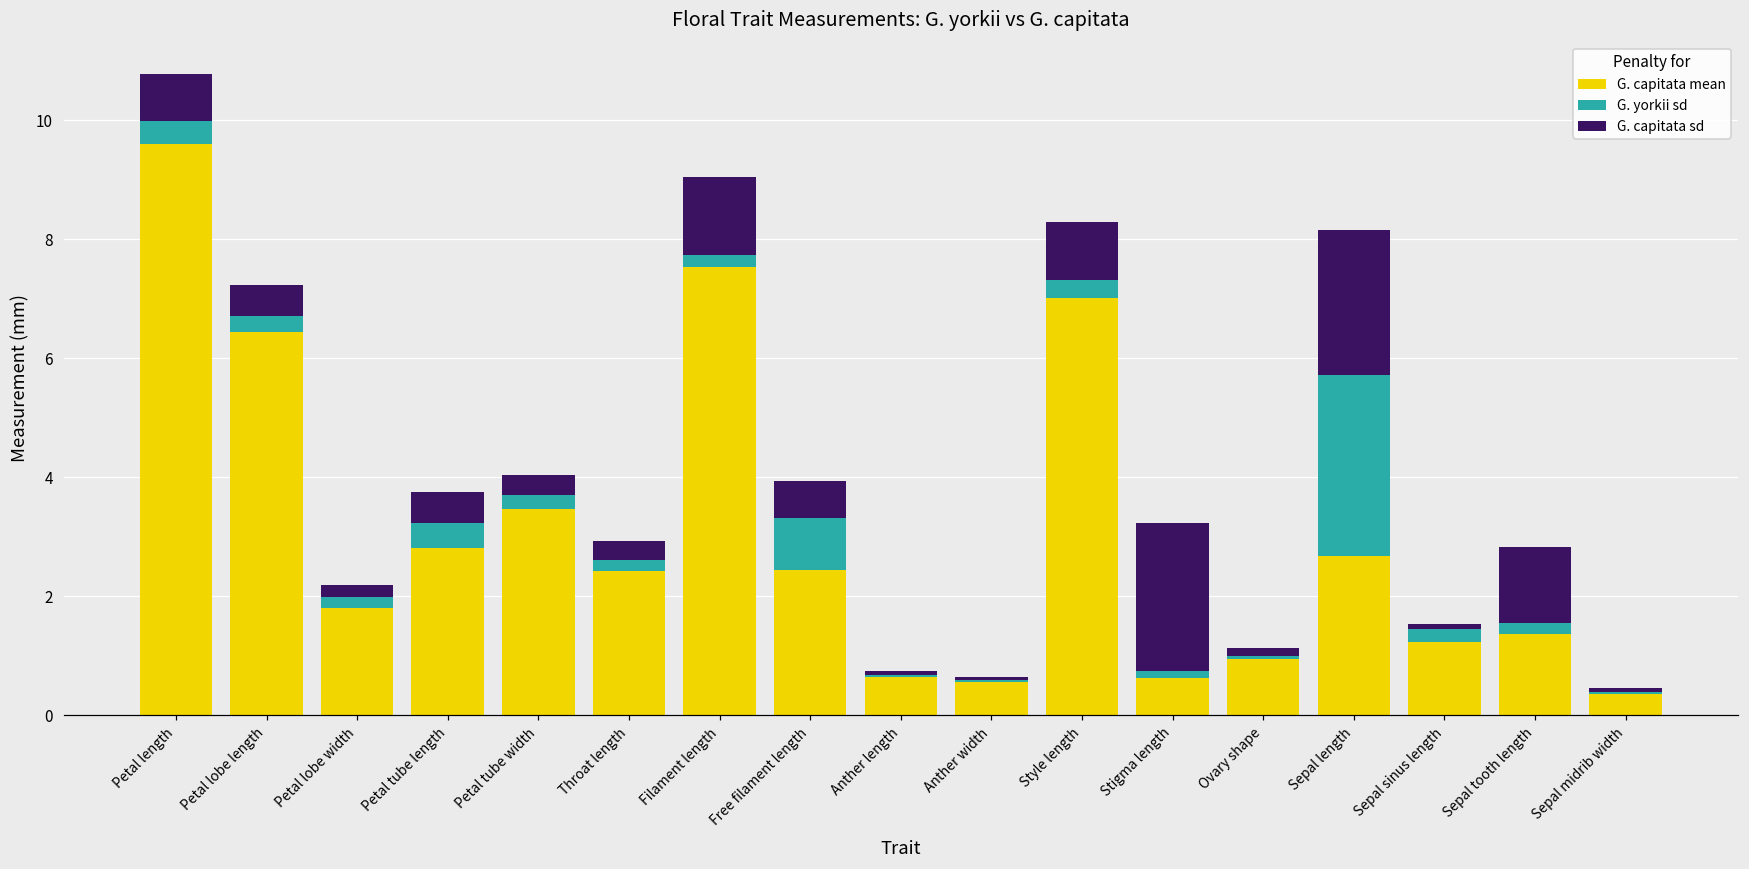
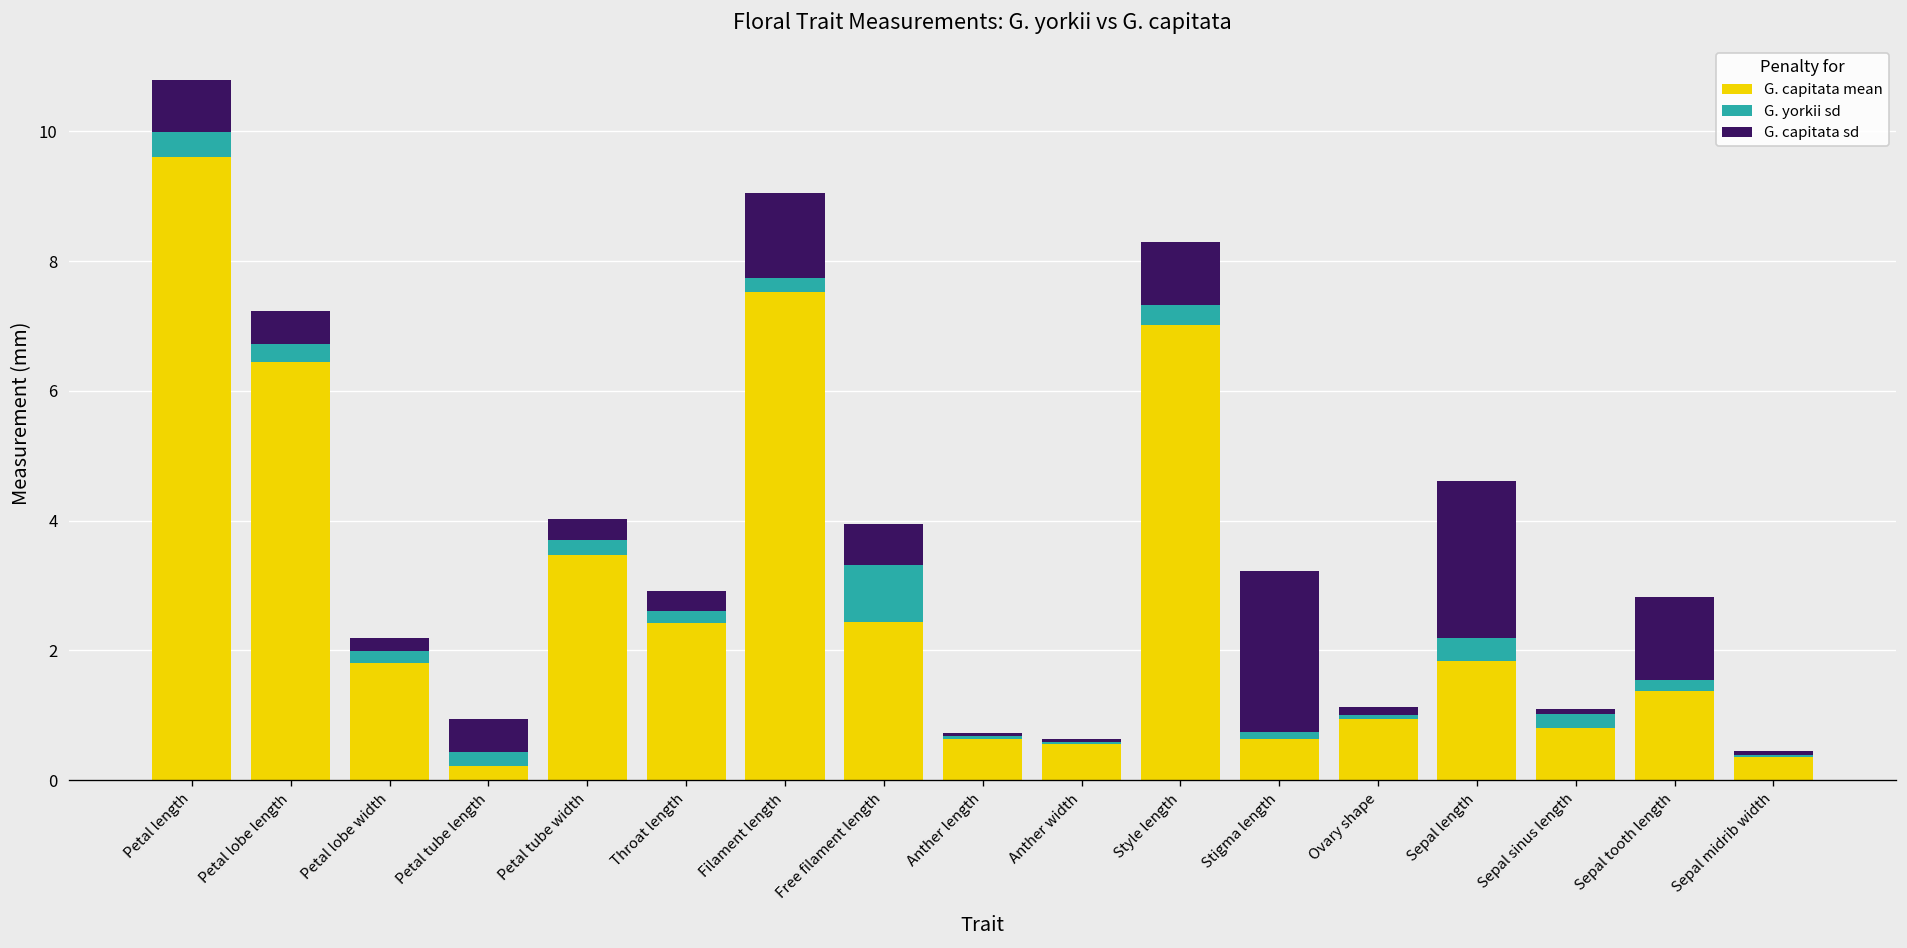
G. capitata mean, Petal tube length: 2.8 -> 0.2
G. yorkii sd, Petal tube length: 0.4 -> 0.2
G. capitata mean, Sepal length: 2.7 -> 1.8
G. yorkii sd, Sepal length: 3.0 -> 0.3
G. capitata mean, Sepal sinus length: 1.2 -> 0.8
